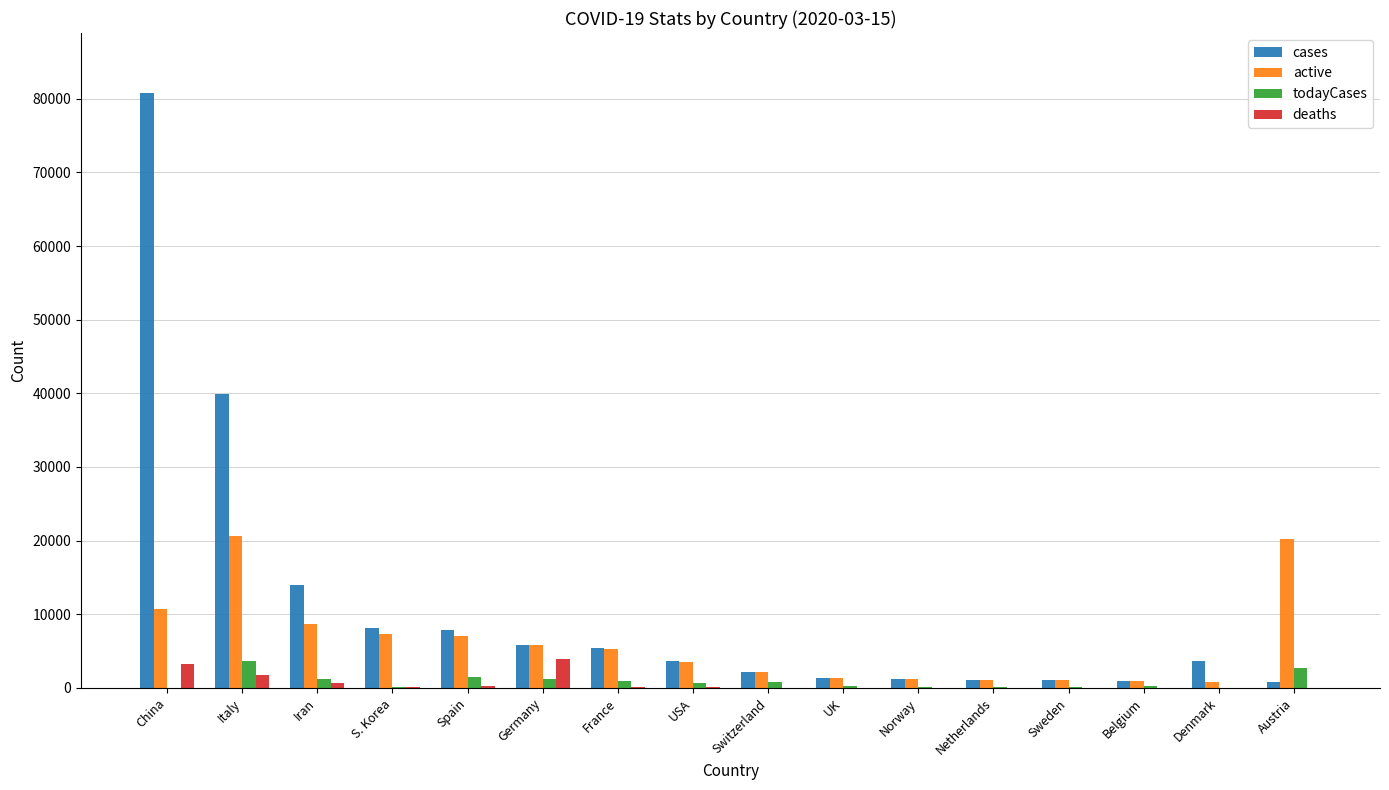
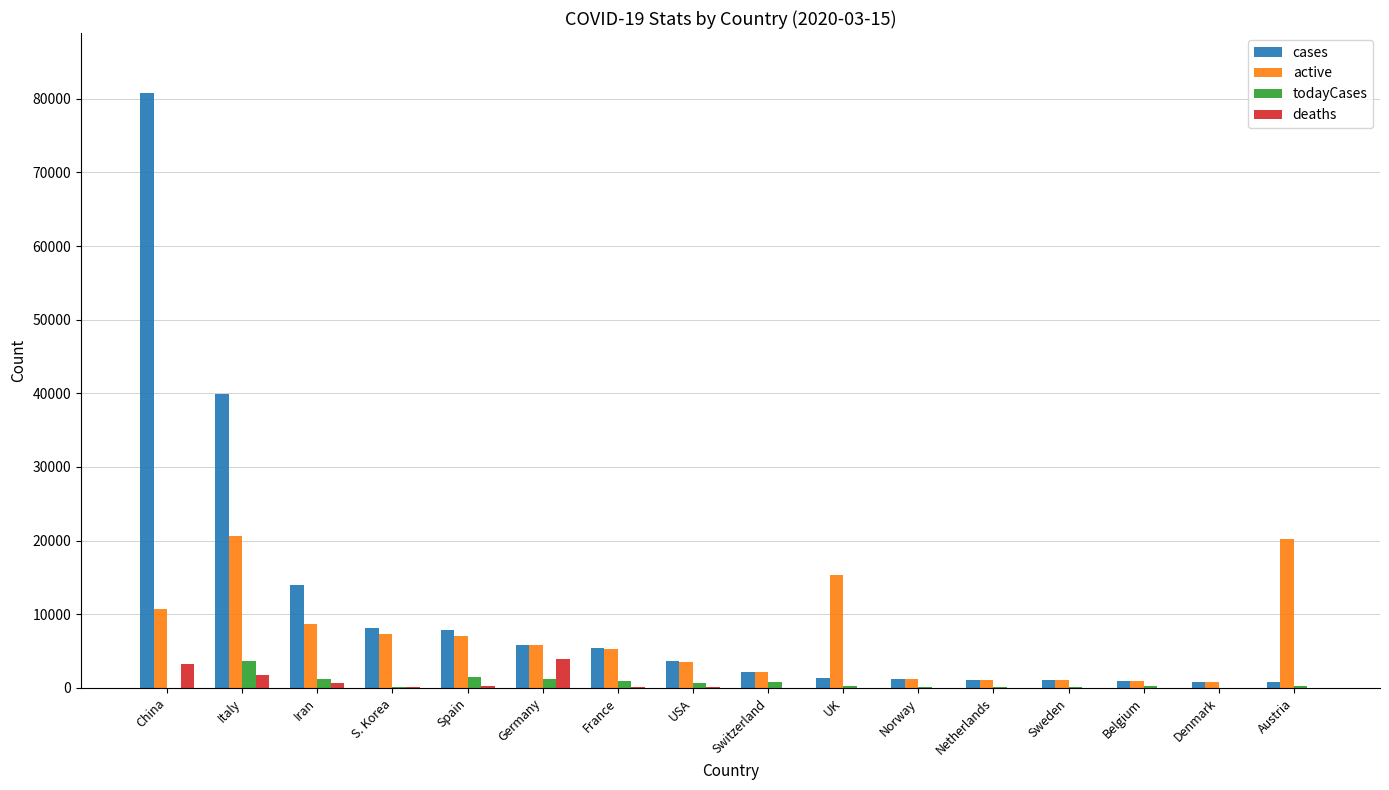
active, UK: 1000 -> 15000
cases, Denmark: 4000 -> 1000
todayCases, Austria: 3000 -> 0
